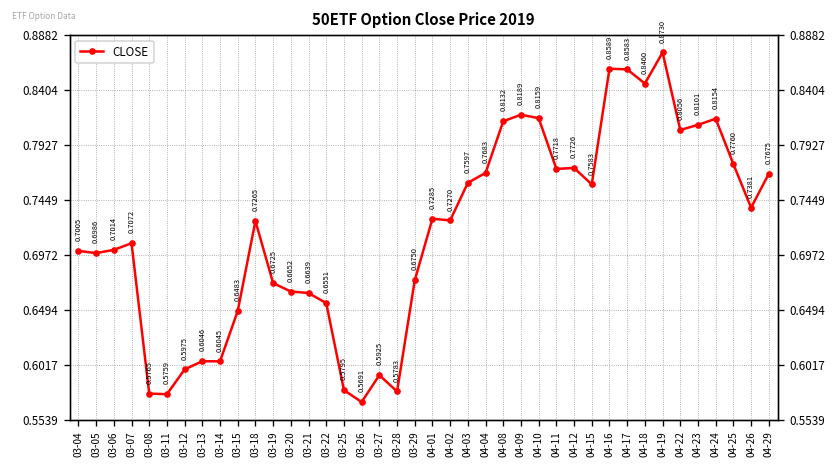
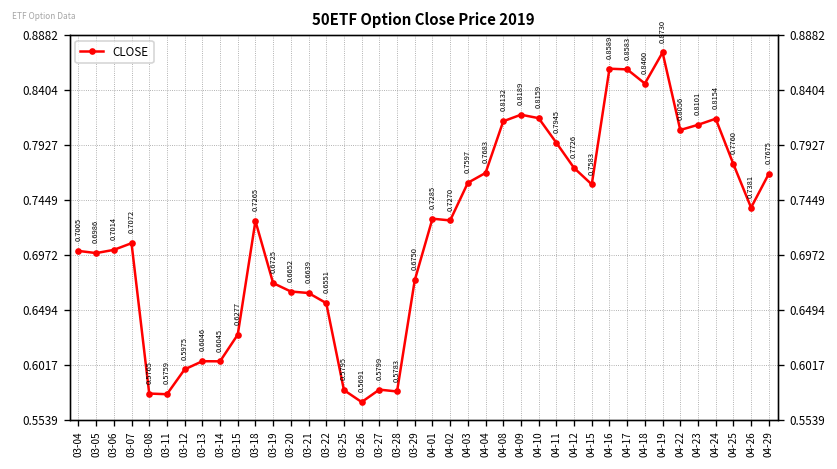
03-15: 0.6483 -> 0.6277
03-27: 0.5925 -> 0.5799
04-11: 0.7718 -> 0.7945
